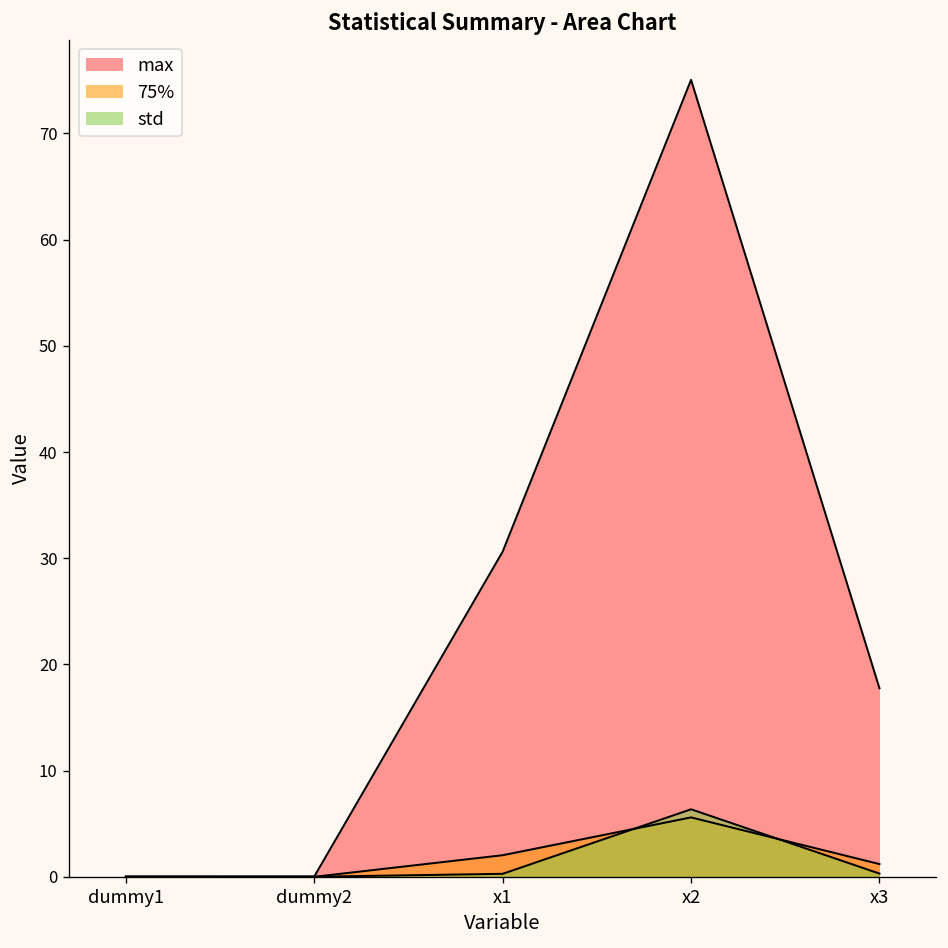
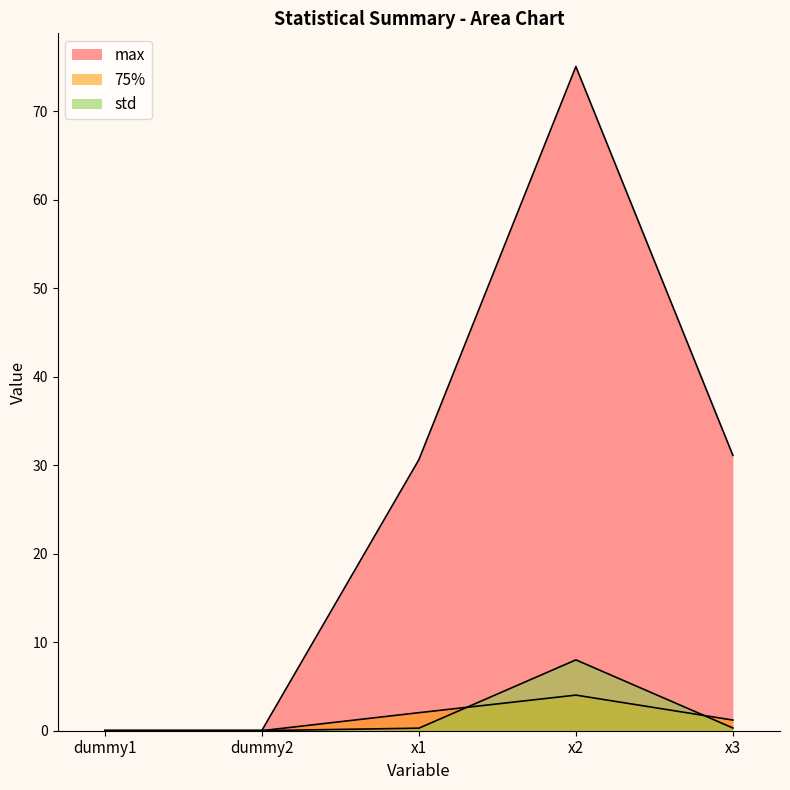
75%, x2: 6 -> 4
std, x2: 6 -> 8
max, x3: 18 -> 31
